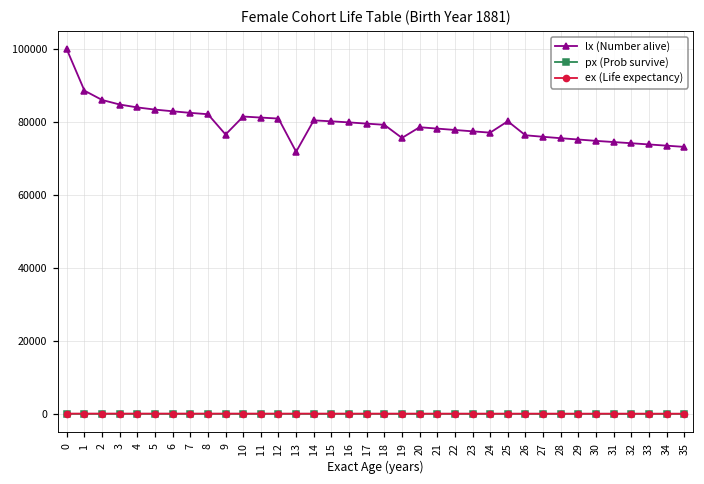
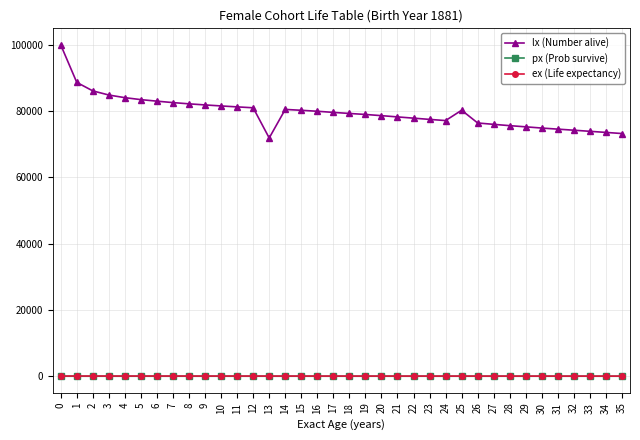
lx (Number alive), 9: 77000 -> 82000
lx (Number alive), 19: 76000 -> 79000
